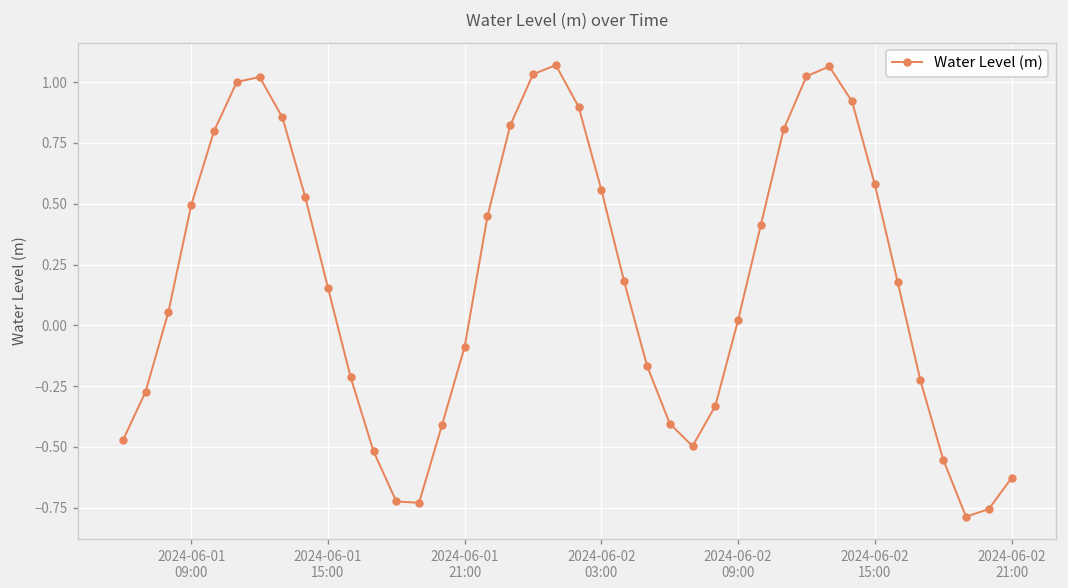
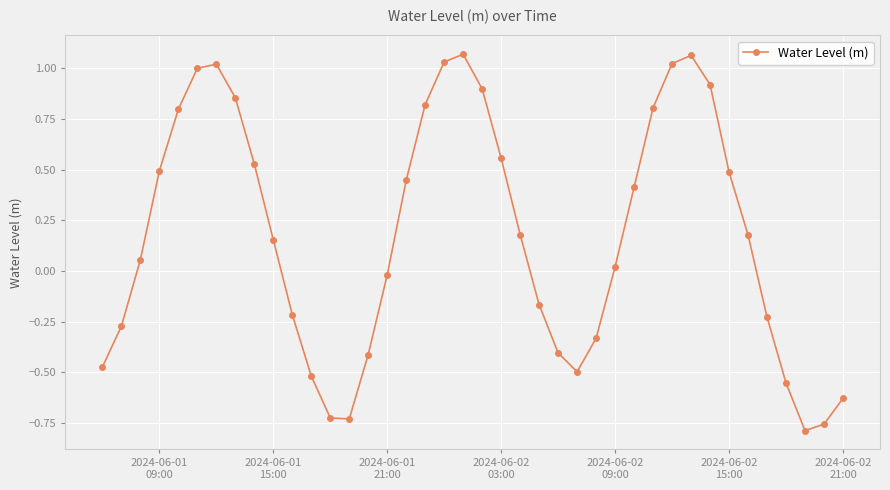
2024-06-01 21:00: -0.09 -> -0.02
2024-06-02 15:00: 0.58 -> 0.49
